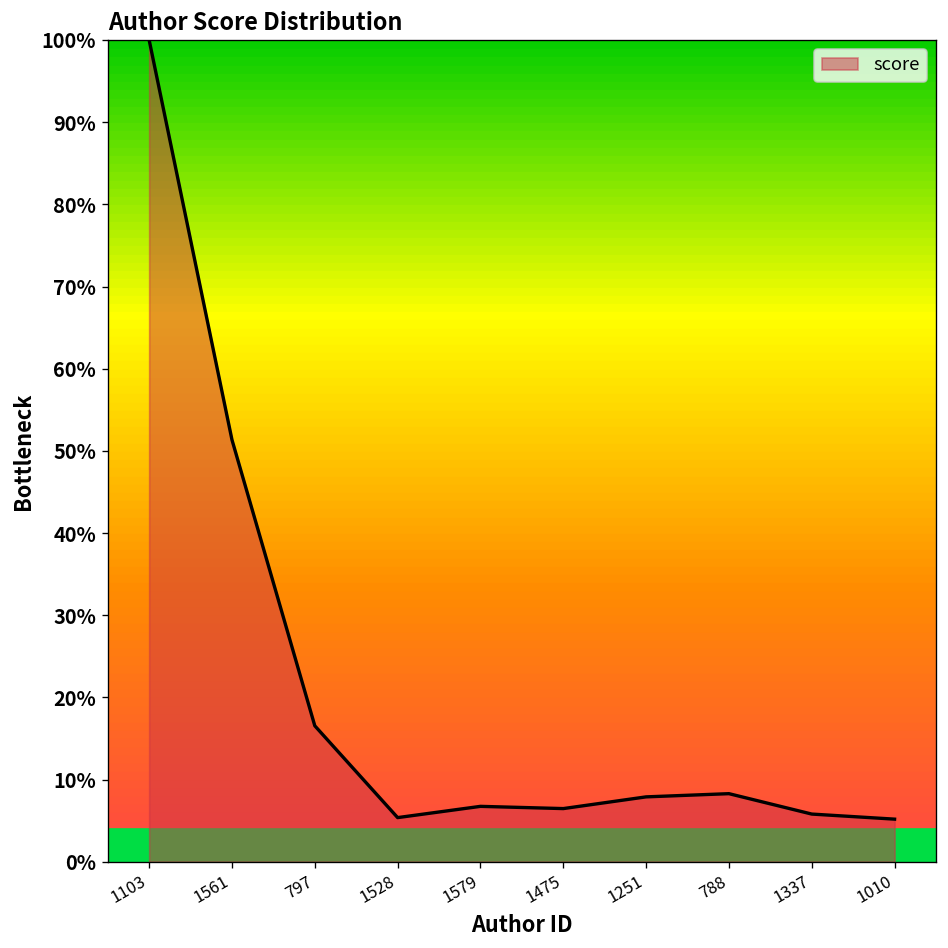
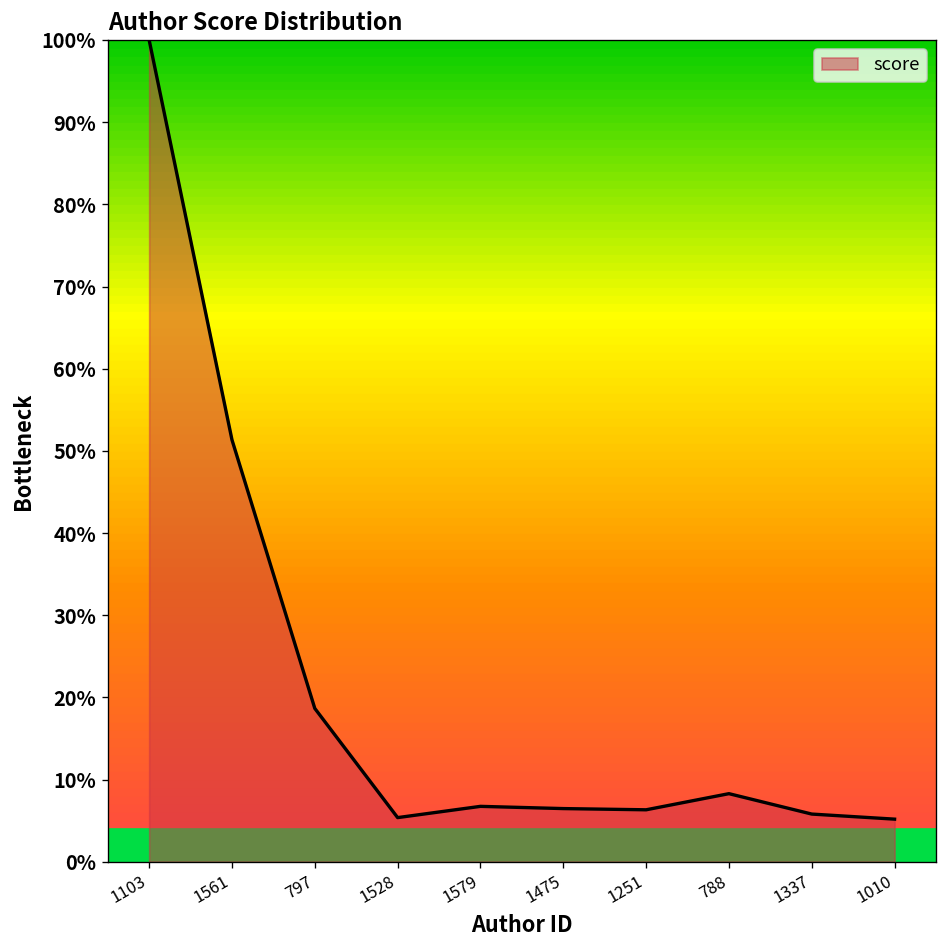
797: 17% -> 19%
1251: 8% -> 6%
